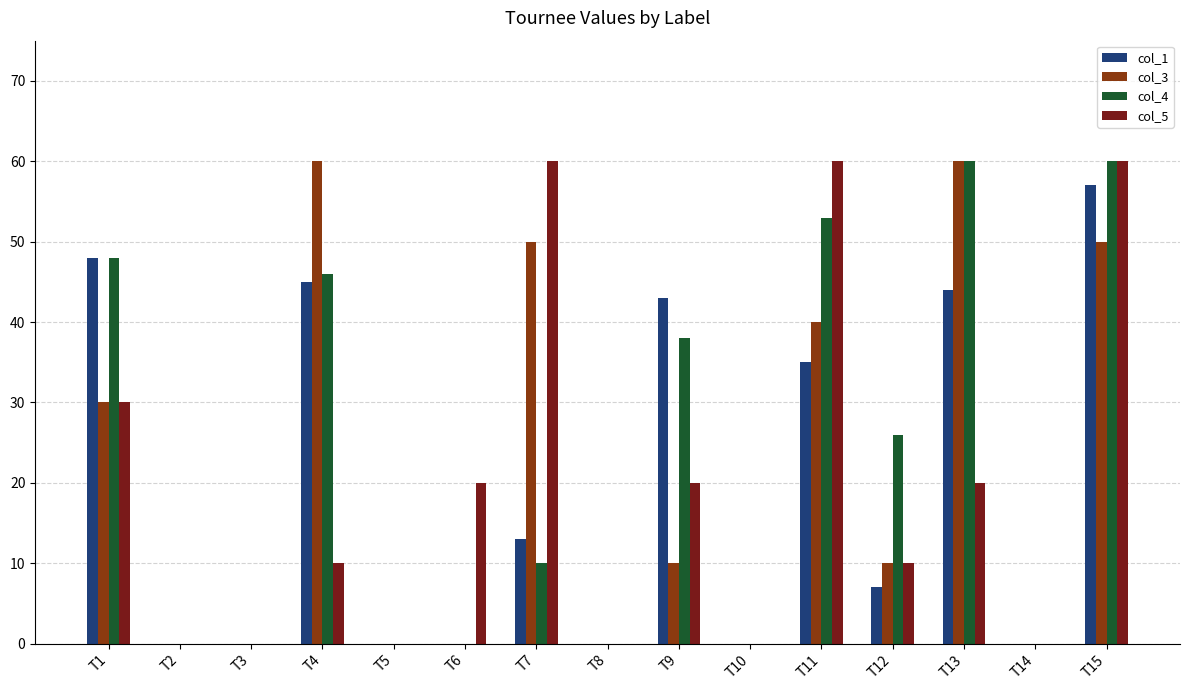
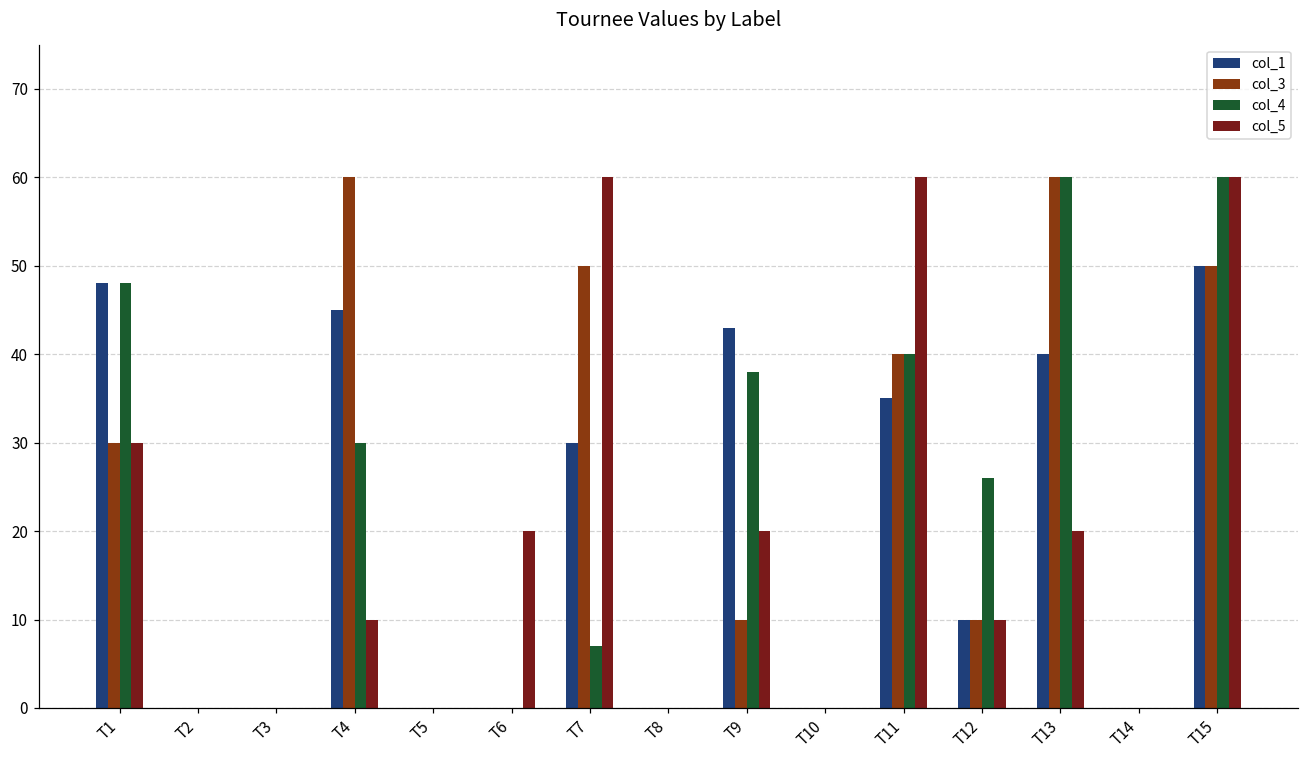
col_4, T4: 46 -> 30
col_1, T7: 13 -> 30
col_4, T7: 10 -> 7
col_4, T11: 53 -> 40
col_1, T12: 7 -> 10
col_1, T13: 44 -> 40
col_1, T15: 57 -> 50
